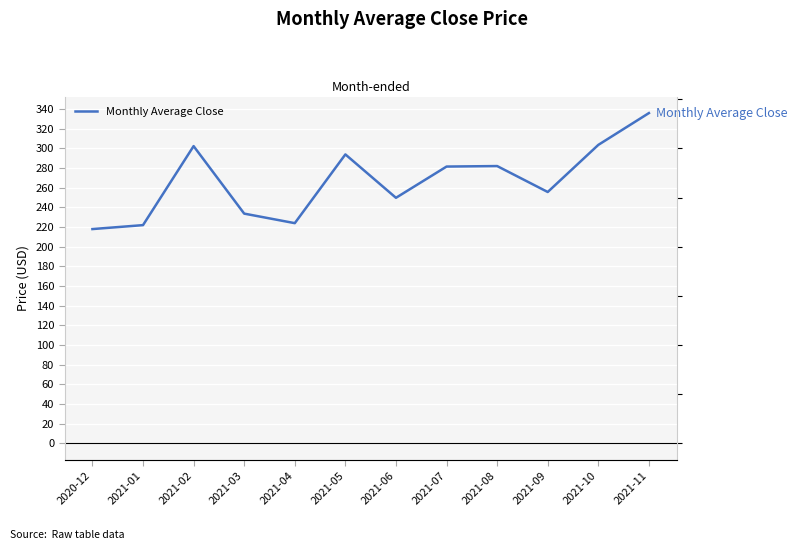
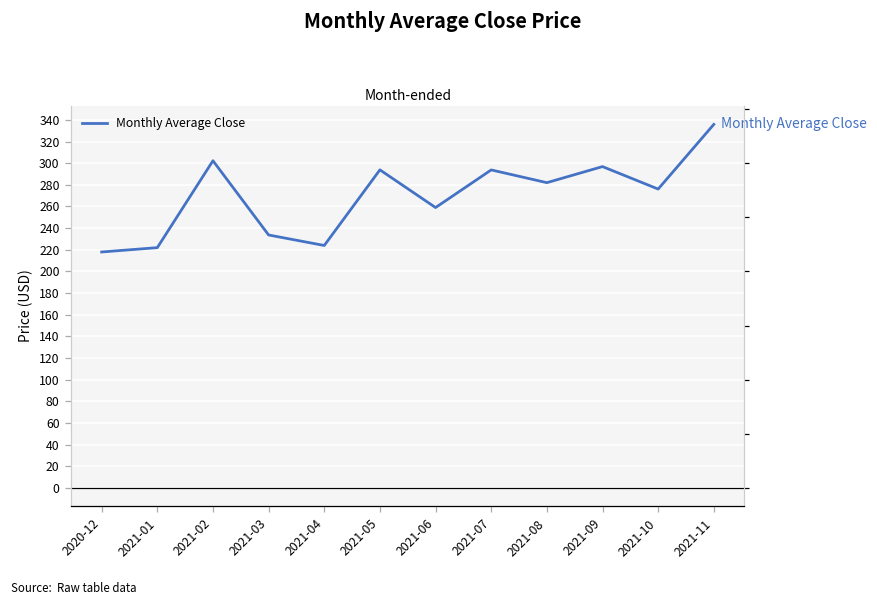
2021-06: 250 -> 260
2021-07: 280 -> 290
2021-09: 260 -> 300
2021-10: 300 -> 280
